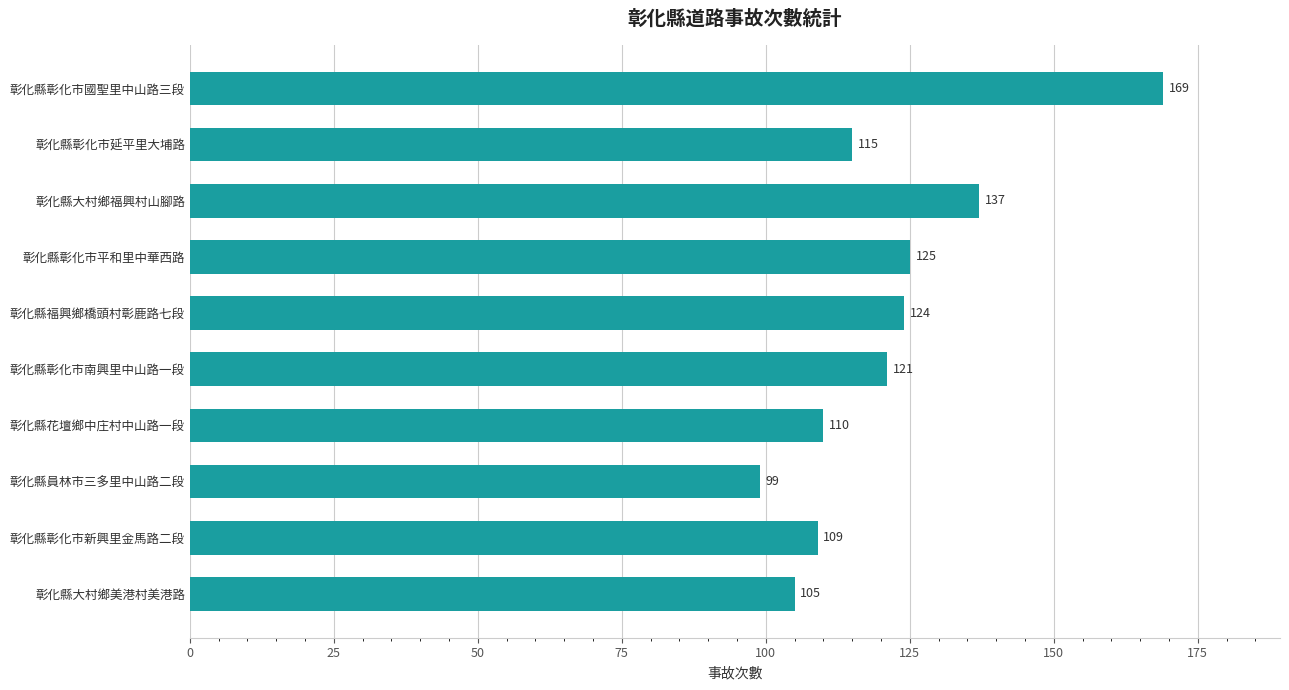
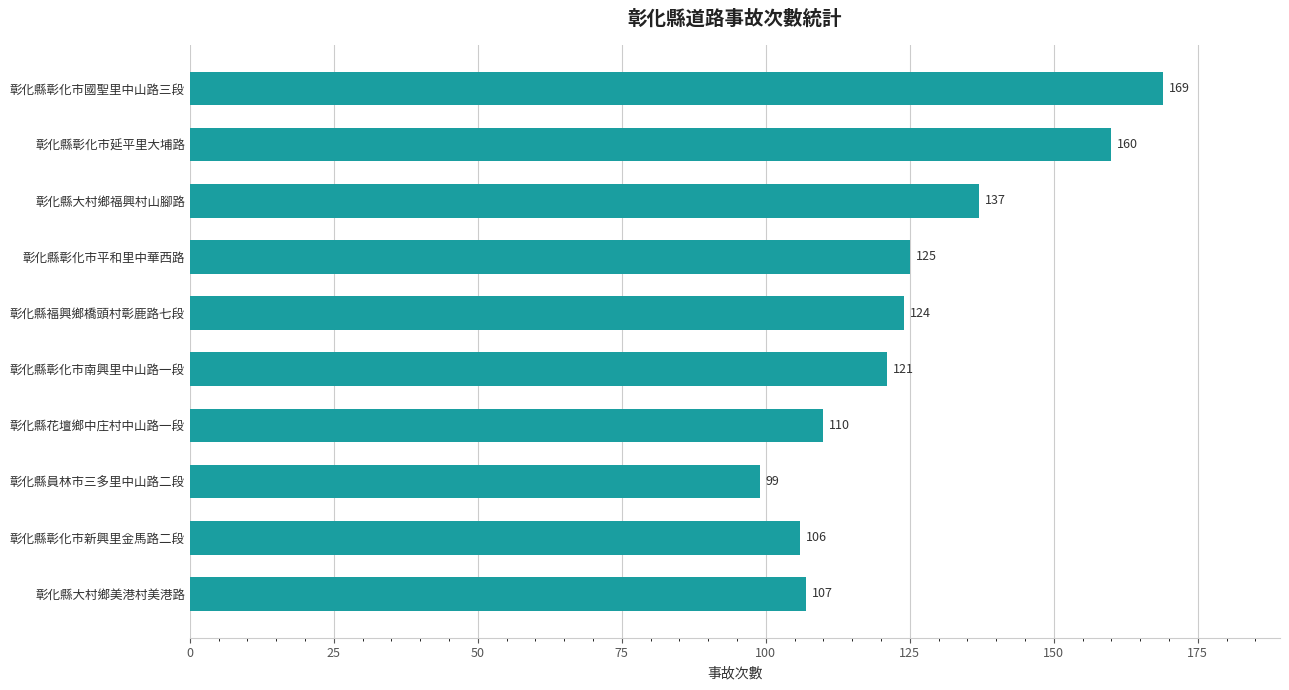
彰化縣彰化市延平里大埔路: 115 -> 160
彰化縣彰化市新興里金馬路二段: 109 -> 106
彰化縣大村鄉美港村美港路: 105 -> 107
